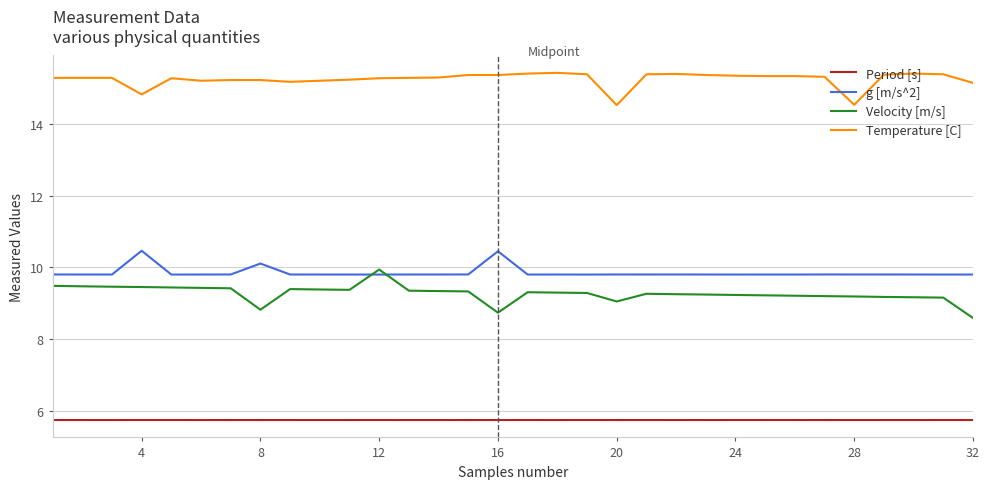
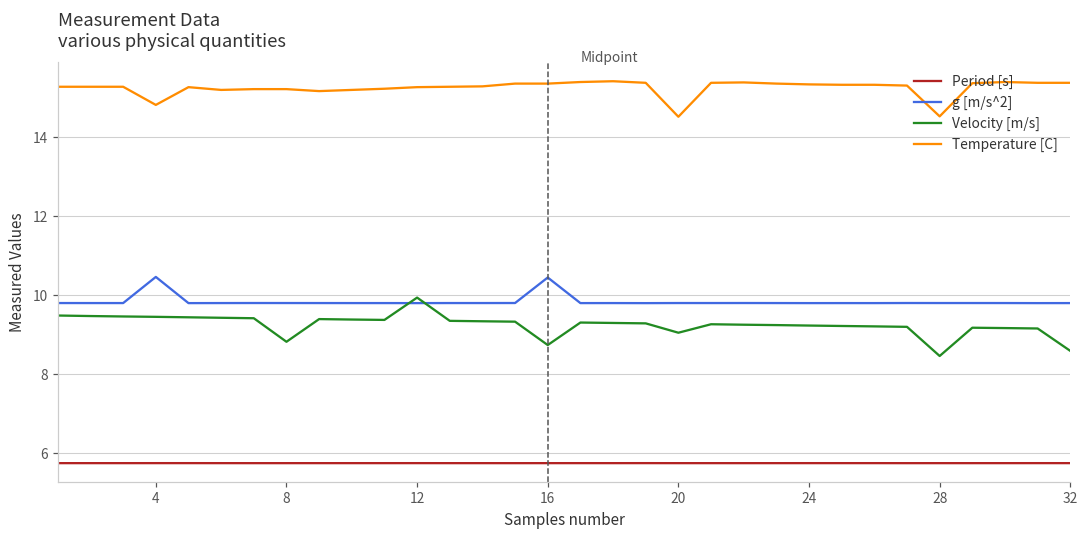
g [m/s^2], 8: 10.1 -> 9.8
Velocity [m/s], 28: 9.2 -> 8.5
Temperature [C], 32: 15.1 -> 15.4
